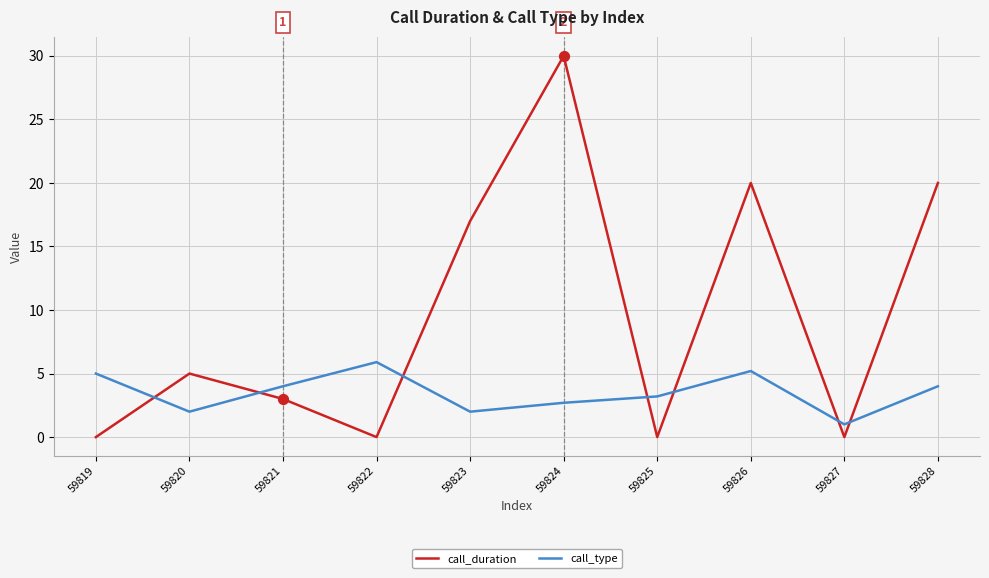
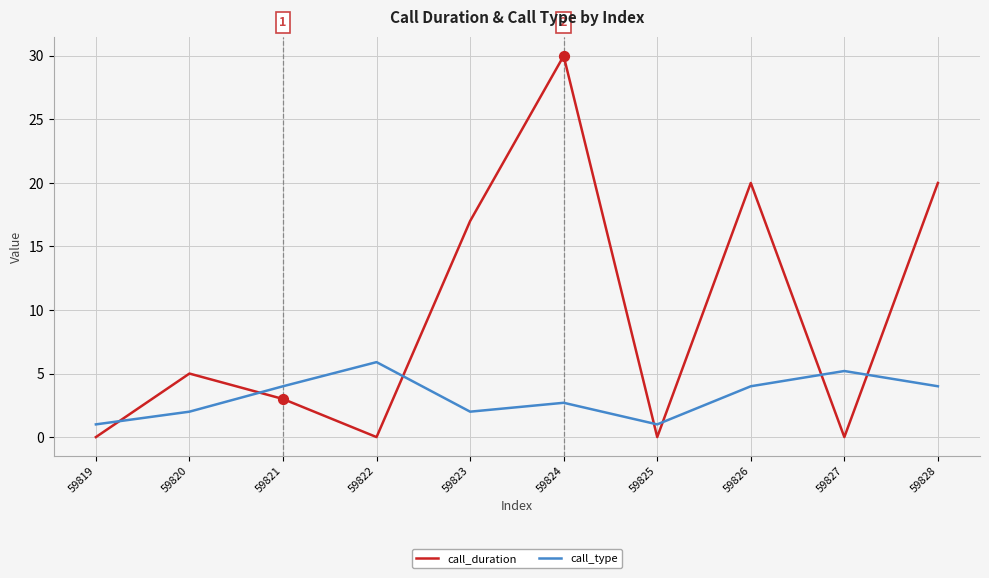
call_type, 59819: 5 -> 1
call_type, 59825: 3.2 -> 1.0
call_type, 59826: 5.2 -> 4.0
call_type, 59827: 1.0 -> 5.2
